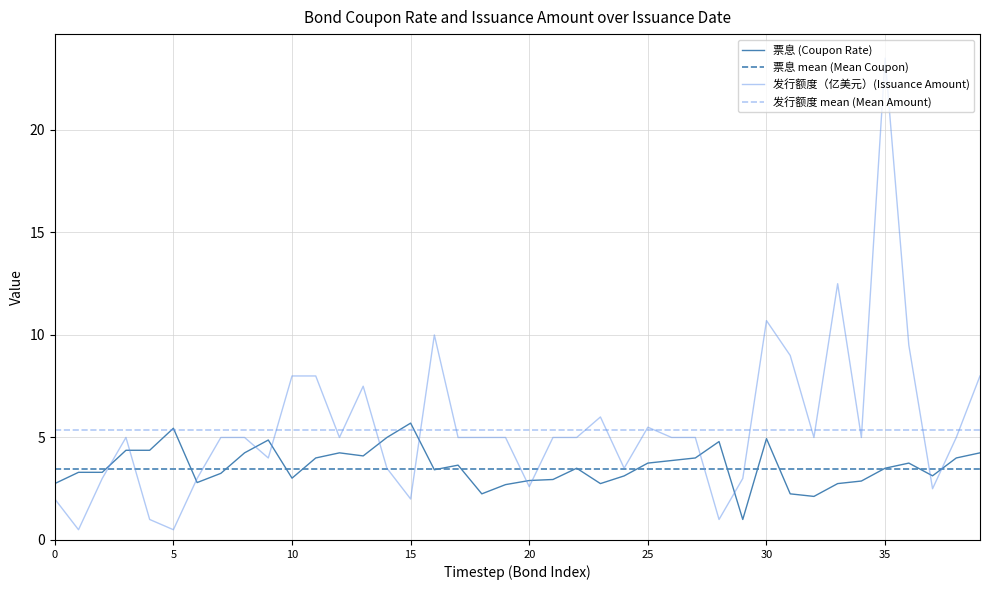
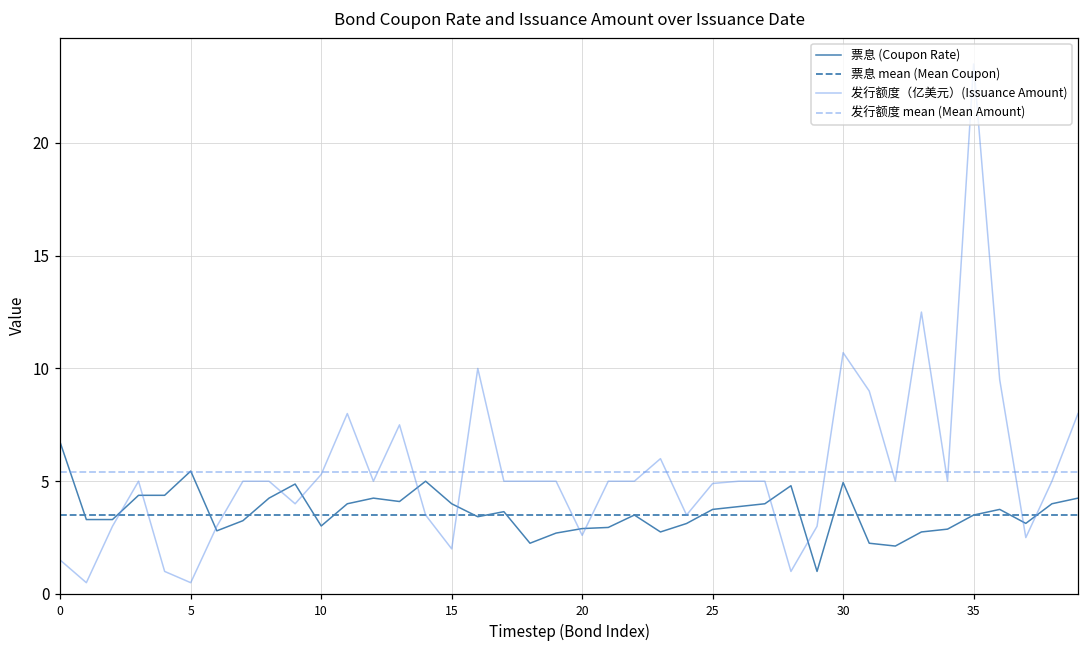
票息 (Coupon Rate), 0: 2.8 -> 6.7
发行额度（亿美元）(Issuance Amount), 0: 2.0 -> 1.5
发行额度（亿美元）(Issuance Amount), 10: 8.0 -> 5.3
票息 (Coupon Rate), 15: 5.7 -> 4.0
发行额度（亿美元）(Issuance Amount), 25: 5.5 -> 4.9
